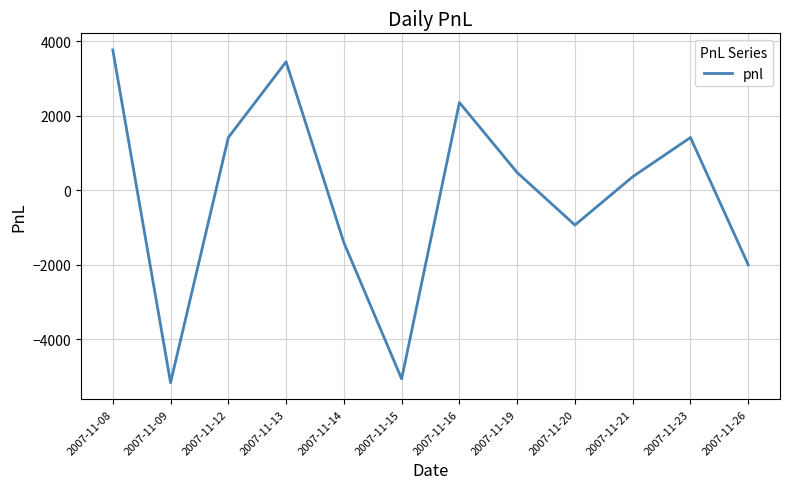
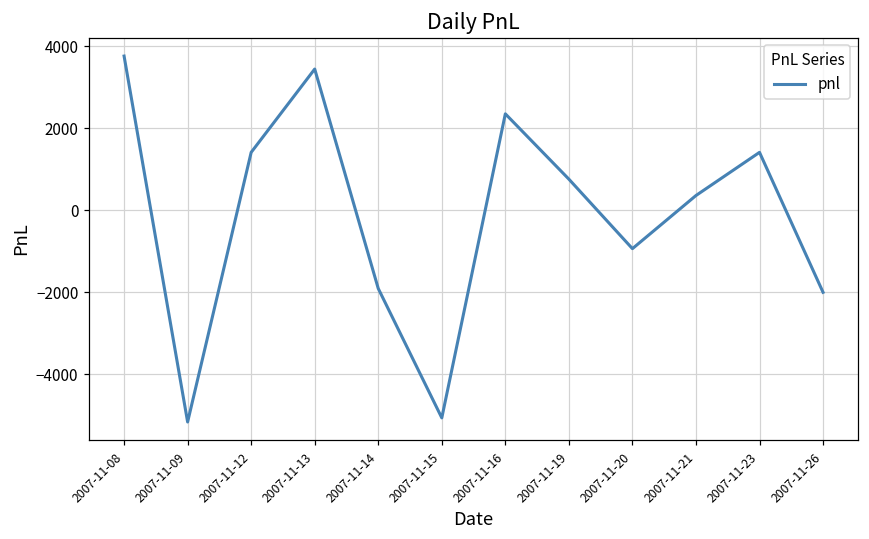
2007-11-14: -1400 -> -1900
2007-11-19: 500 -> 800
